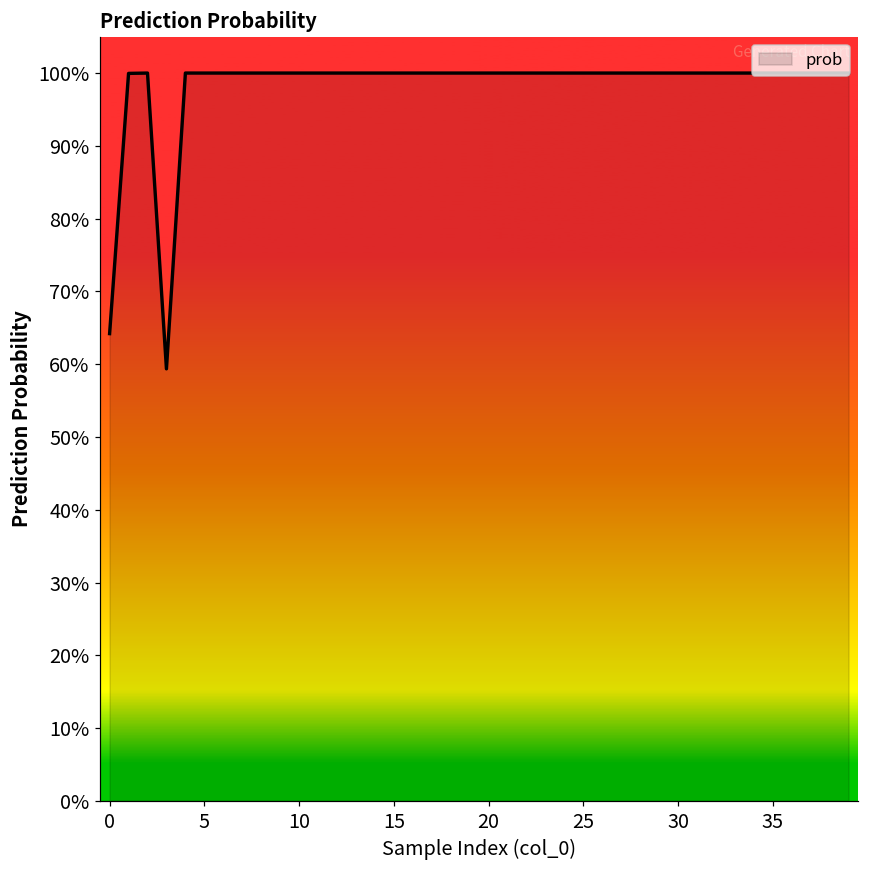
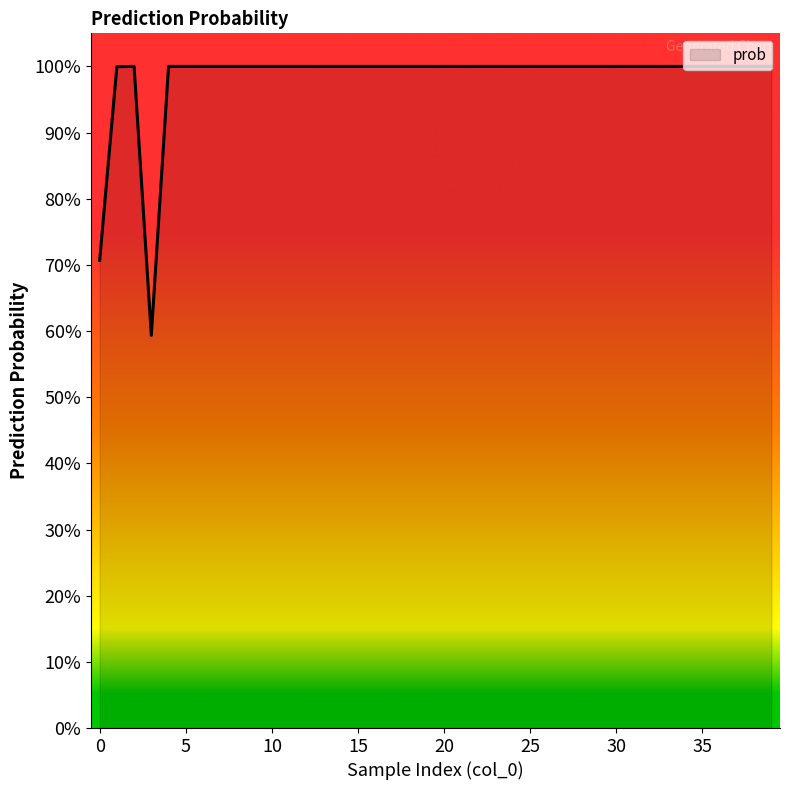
0: 64% -> 71%
